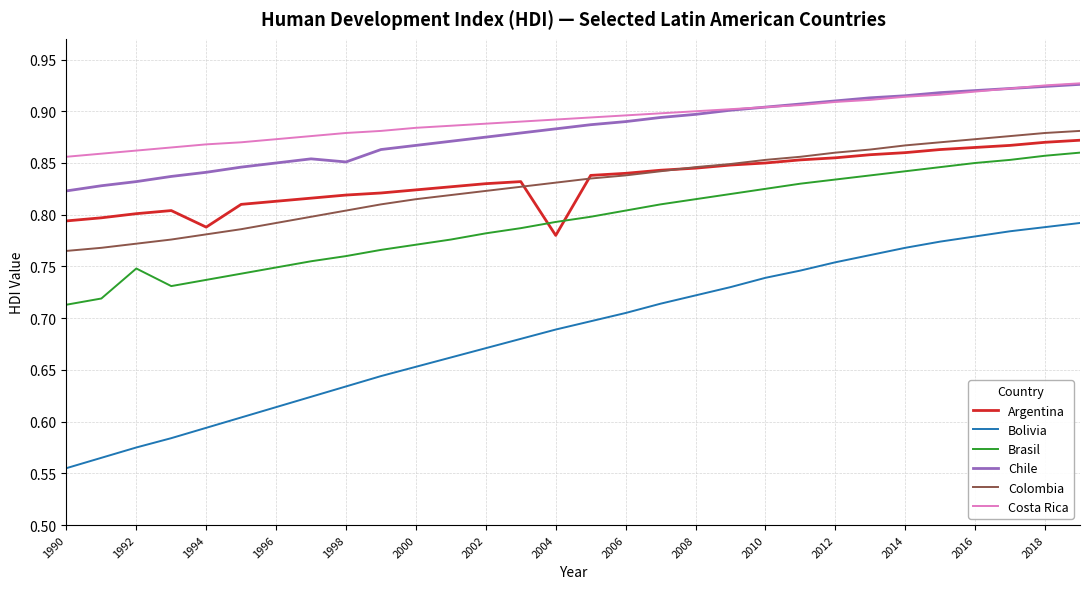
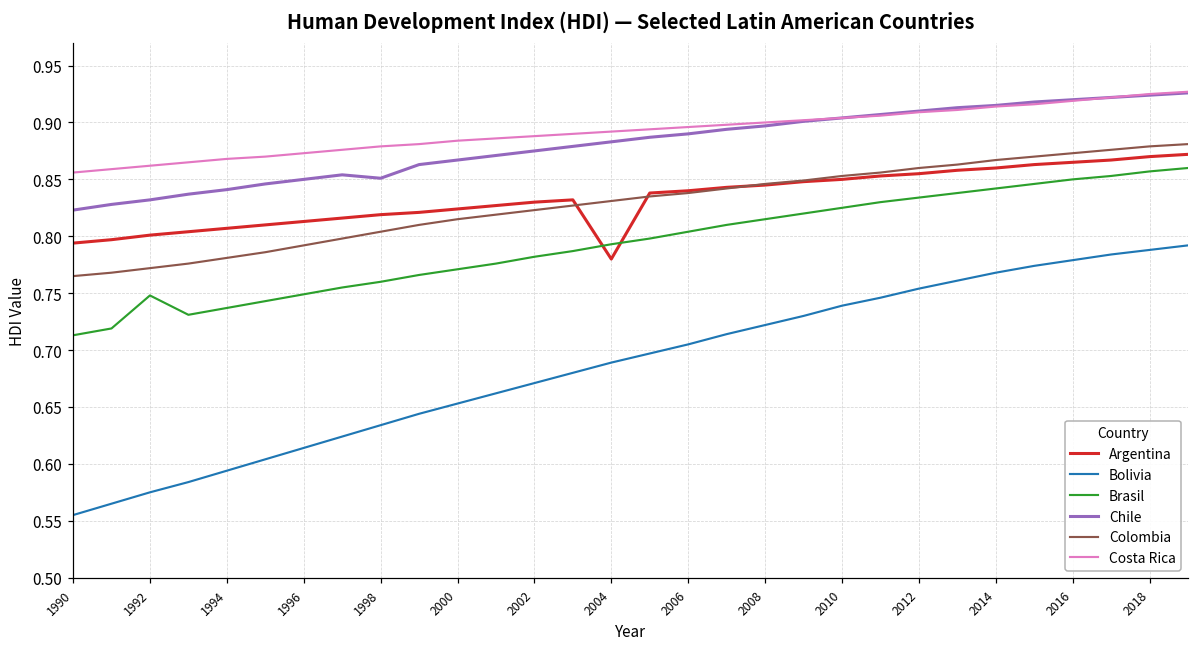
Argentina, 1994: 0.788 -> 0.807
